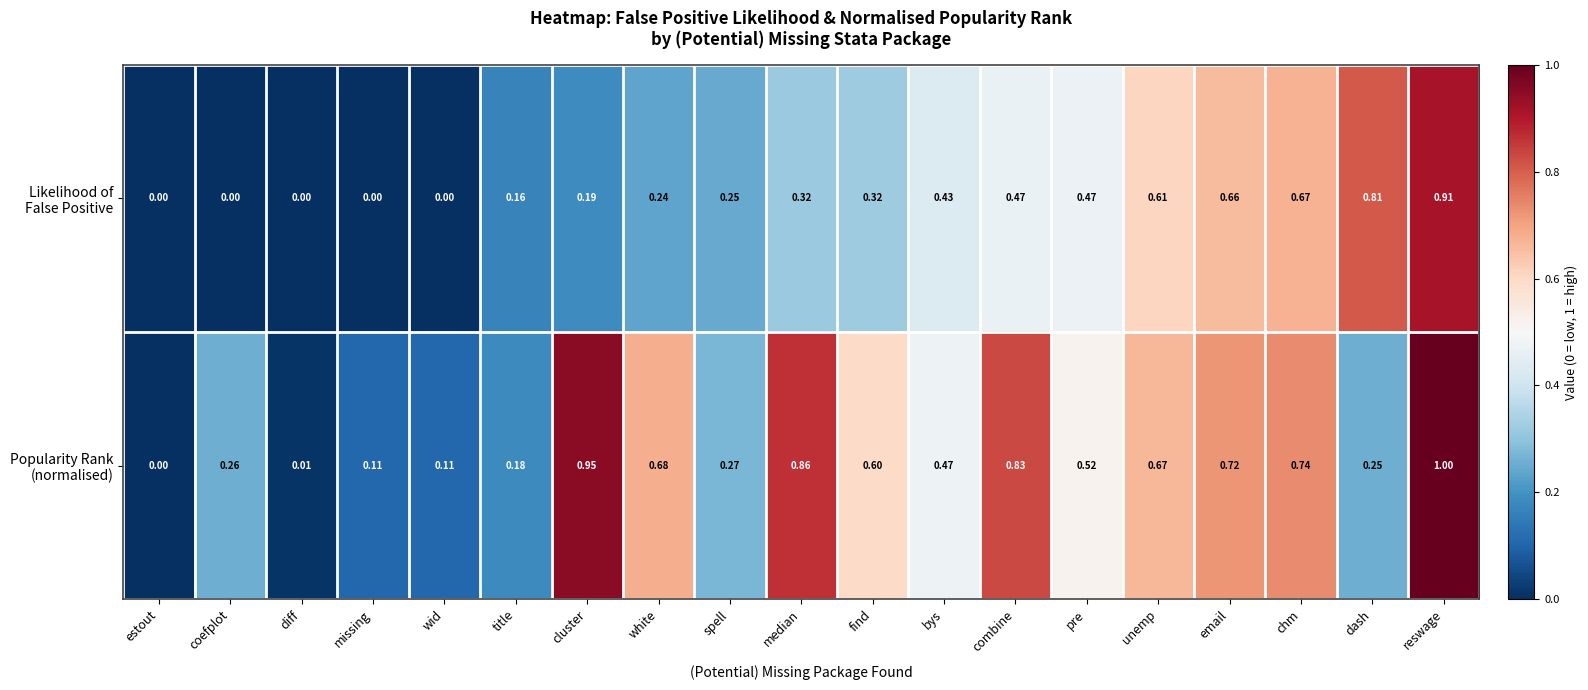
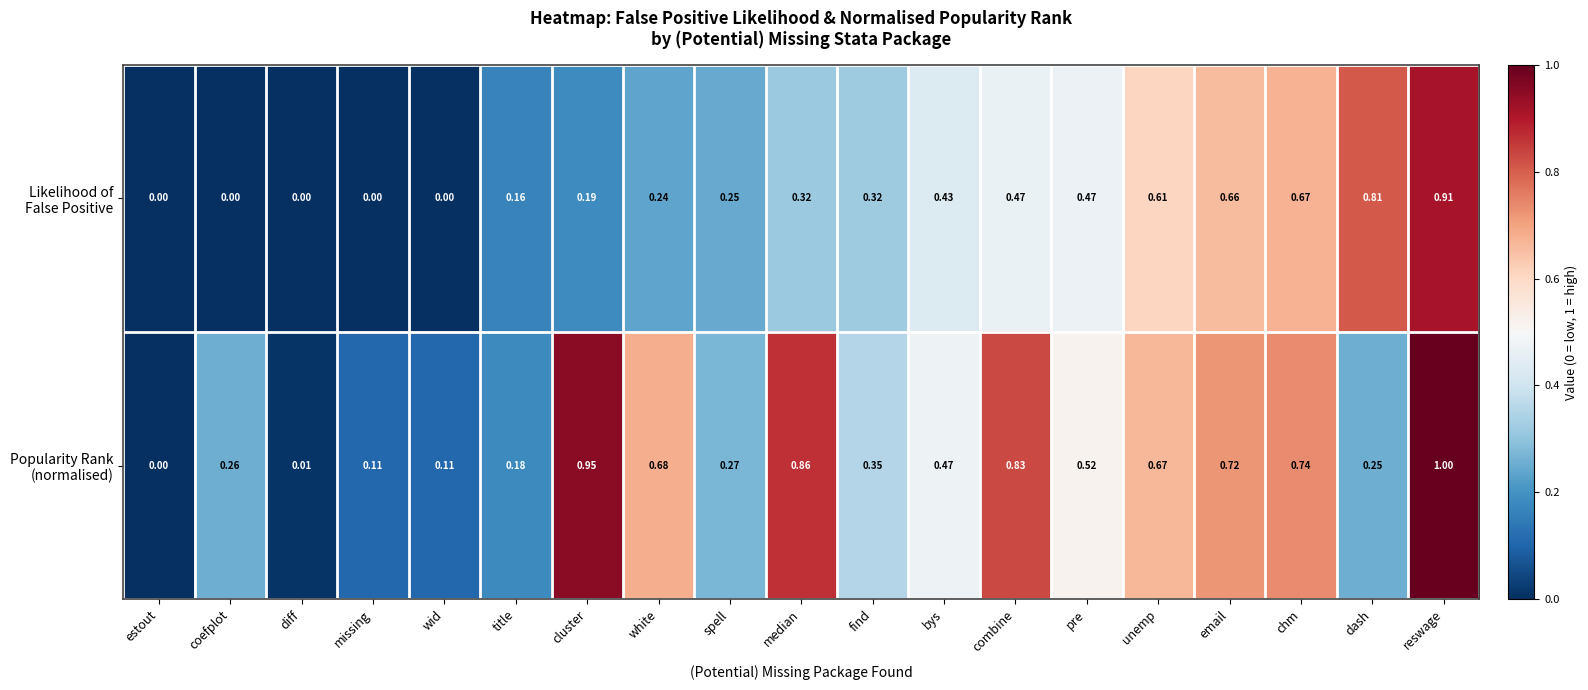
Popularity Rank (normalised), find: 0.60 -> 0.35
